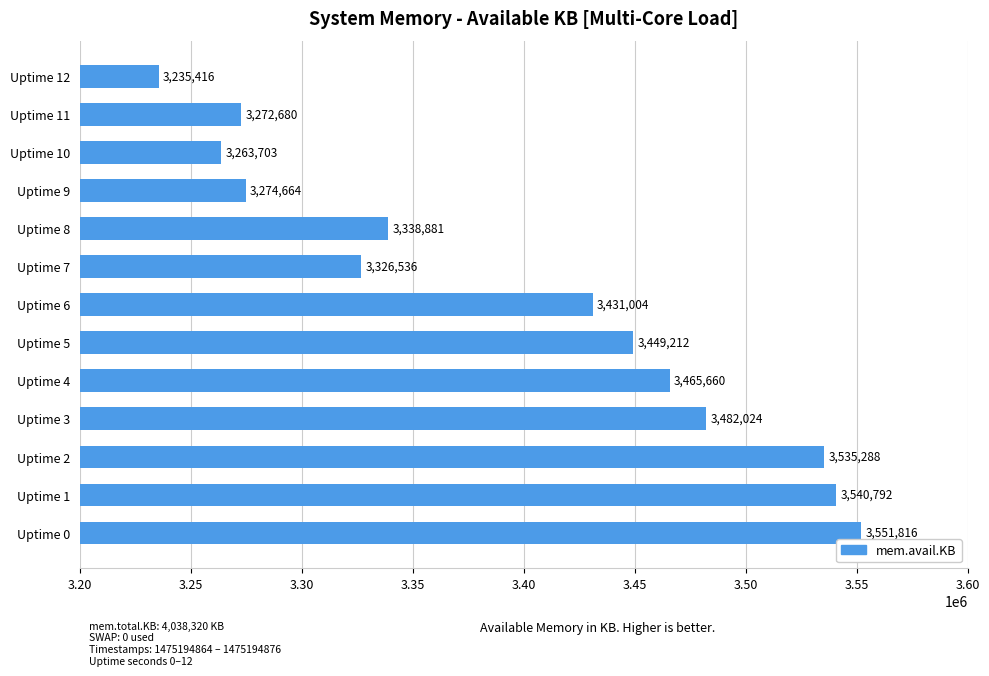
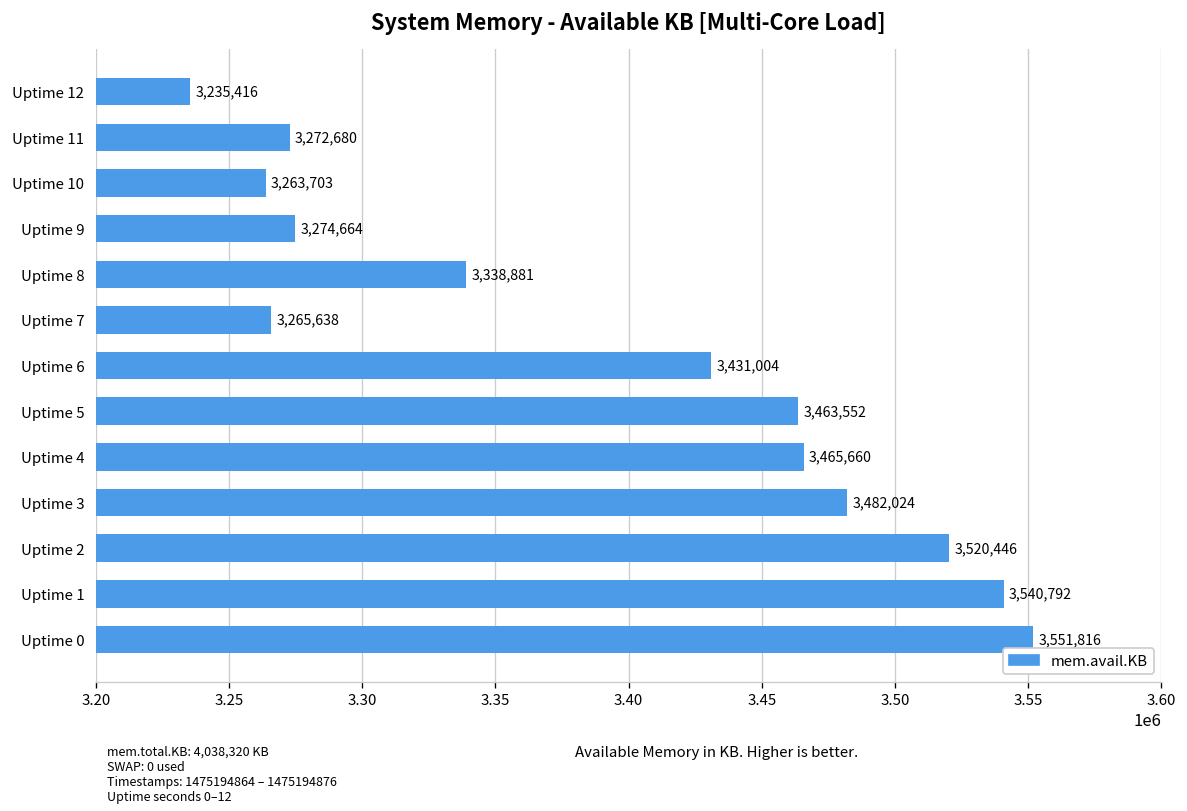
Uptime 7: 3,326,536 -> 3,265,638
Uptime 5: 3,449,212 -> 3,463,552
Uptime 2: 3,535,288 -> 3,520,446
